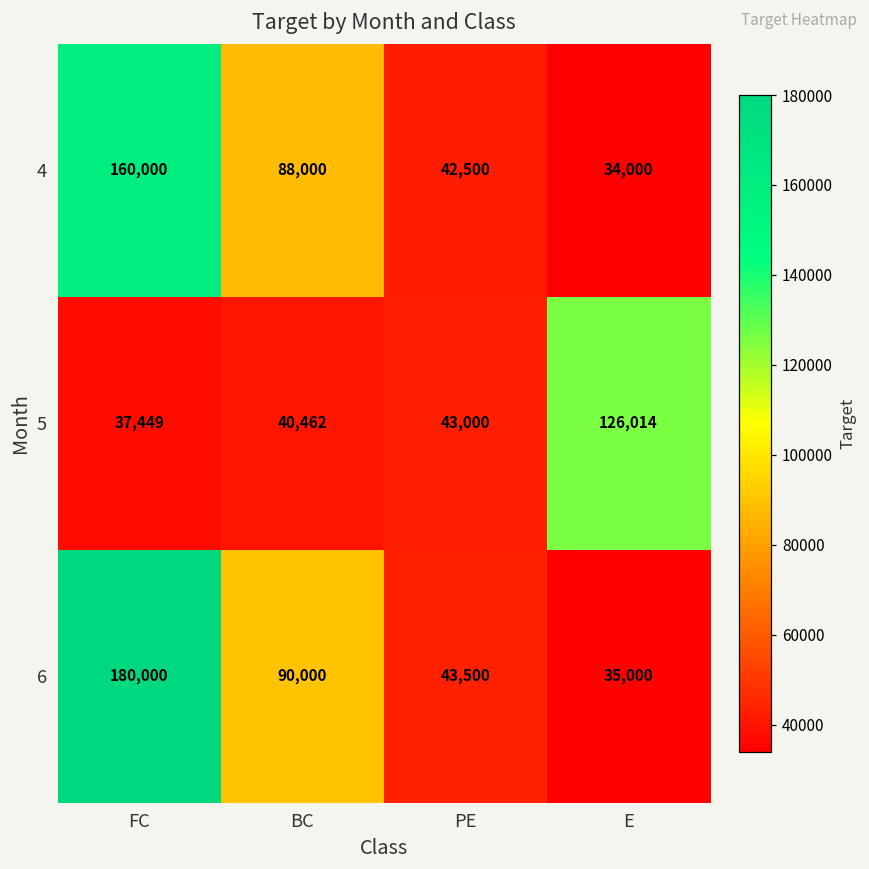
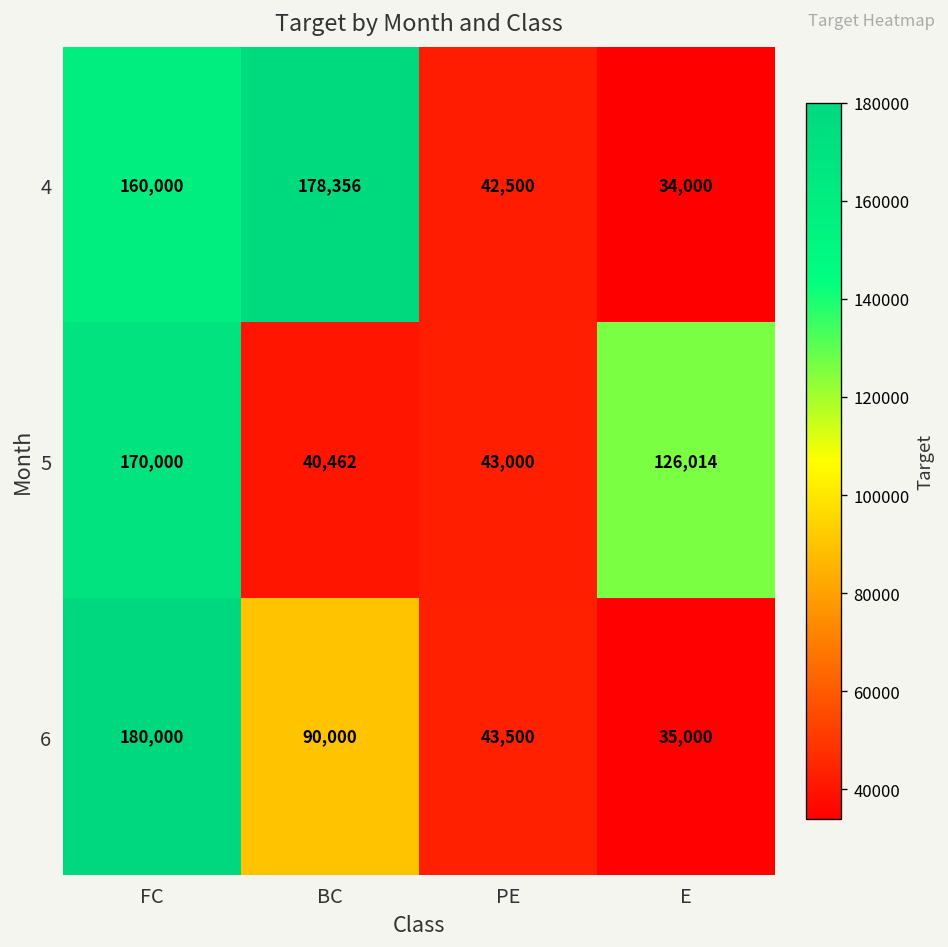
4, BC: 88,000 -> 178,356
5, FC: 37,449 -> 170,000
